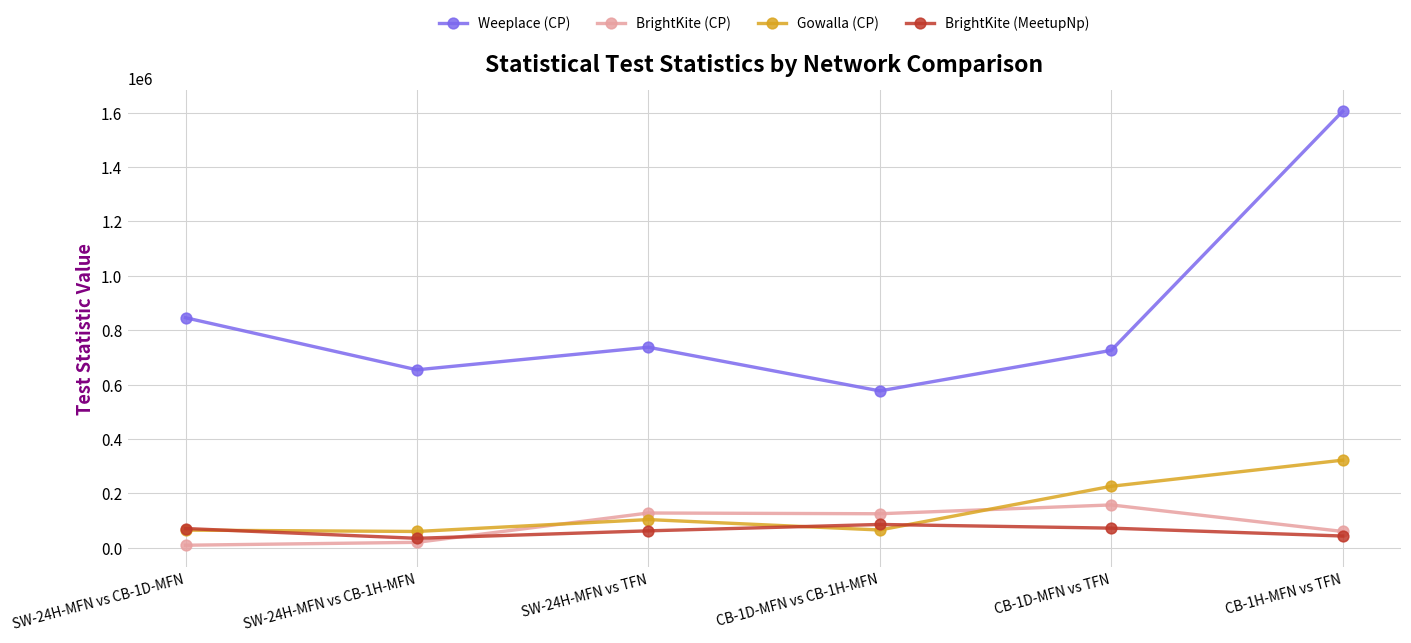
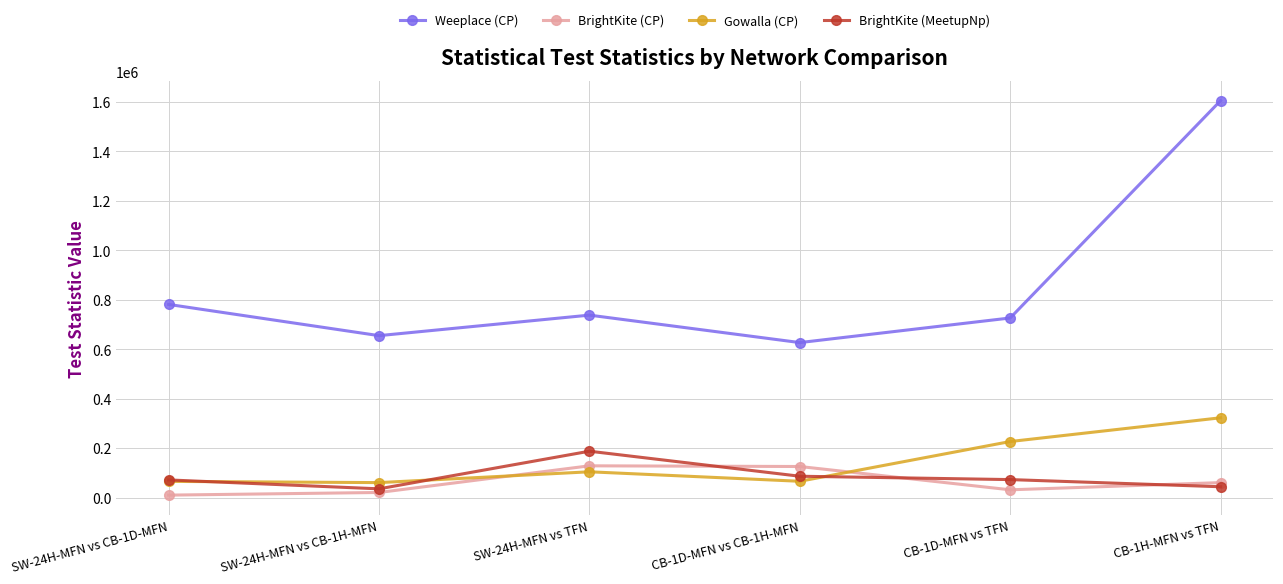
Weeplace (CP), SW-24H-MFN vs CB-1D-MFN: 850000 -> 780000
BrightKite (MeetupNp), SW-24H-MFN vs TFN: 60000 -> 190000
Weeplace (CP), CB-1D-MFN vs CB-1H-MFN: 580000 -> 630000
BrightKite (CP), CB-1D-MFN vs TFN: 160000 -> 30000
